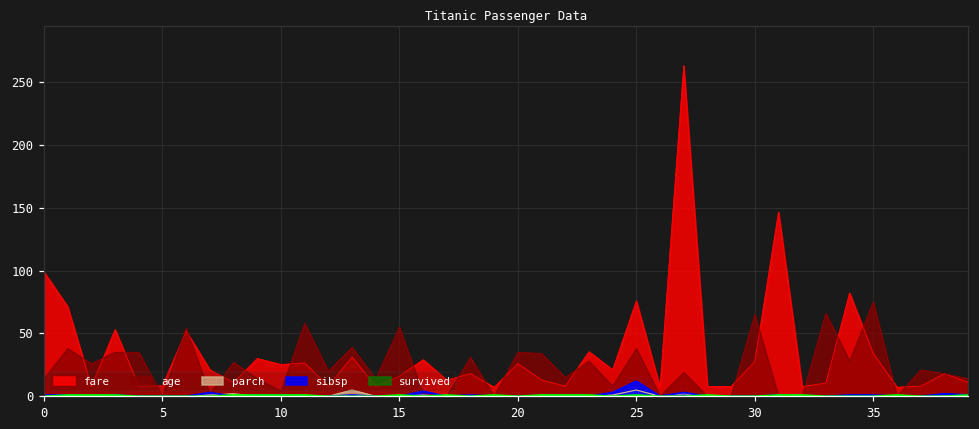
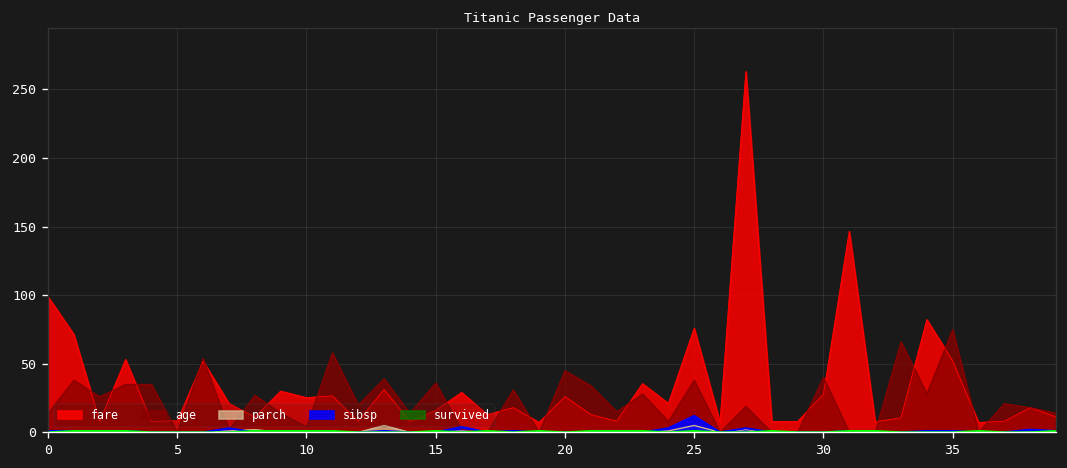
age, 15: 55 -> 36
age, 20: 35 -> 45
age, 30: 65 -> 40
fare, 35: 34 -> 52
